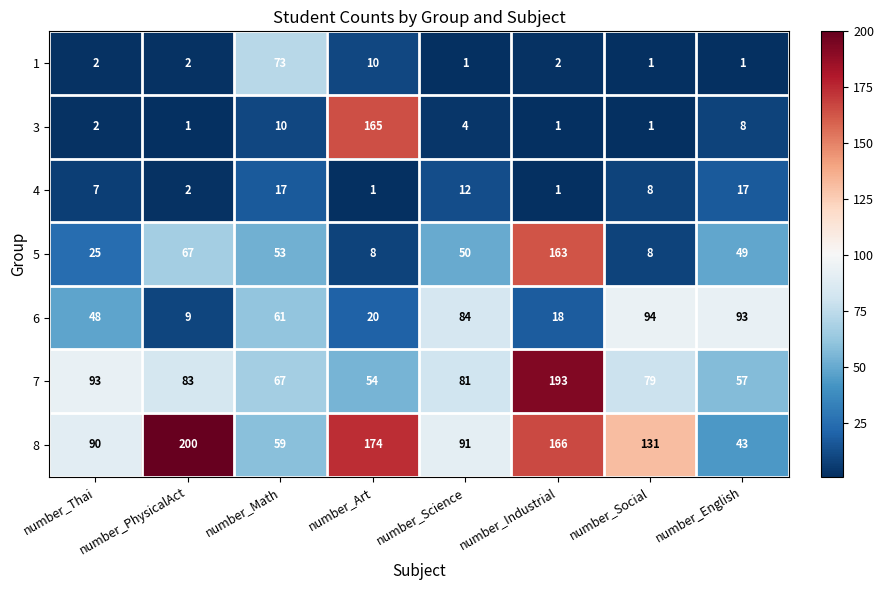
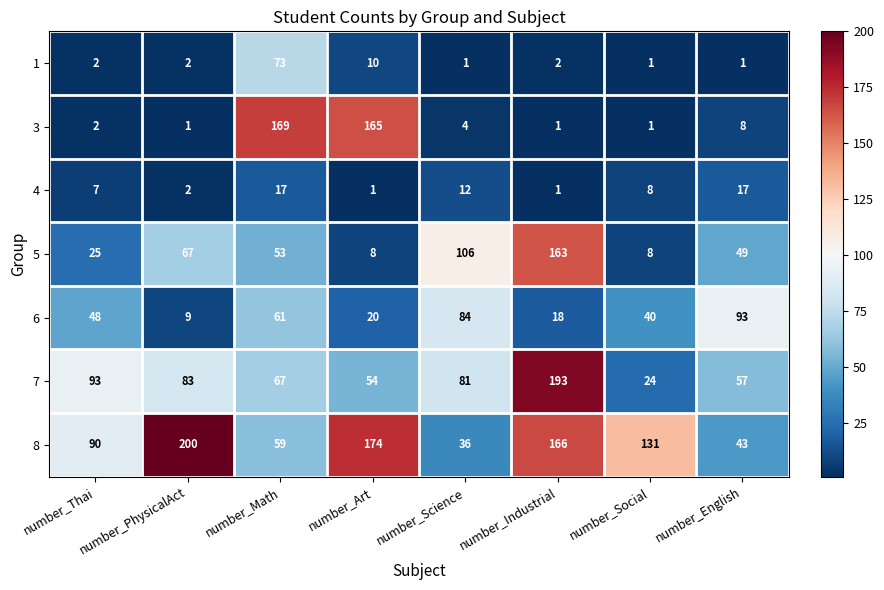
3, number_Math: 10 -> 169
5, number_Science: 50 -> 106
6, number_Social: 94 -> 40
7, number_Social: 79 -> 24
8, number_Science: 91 -> 36
